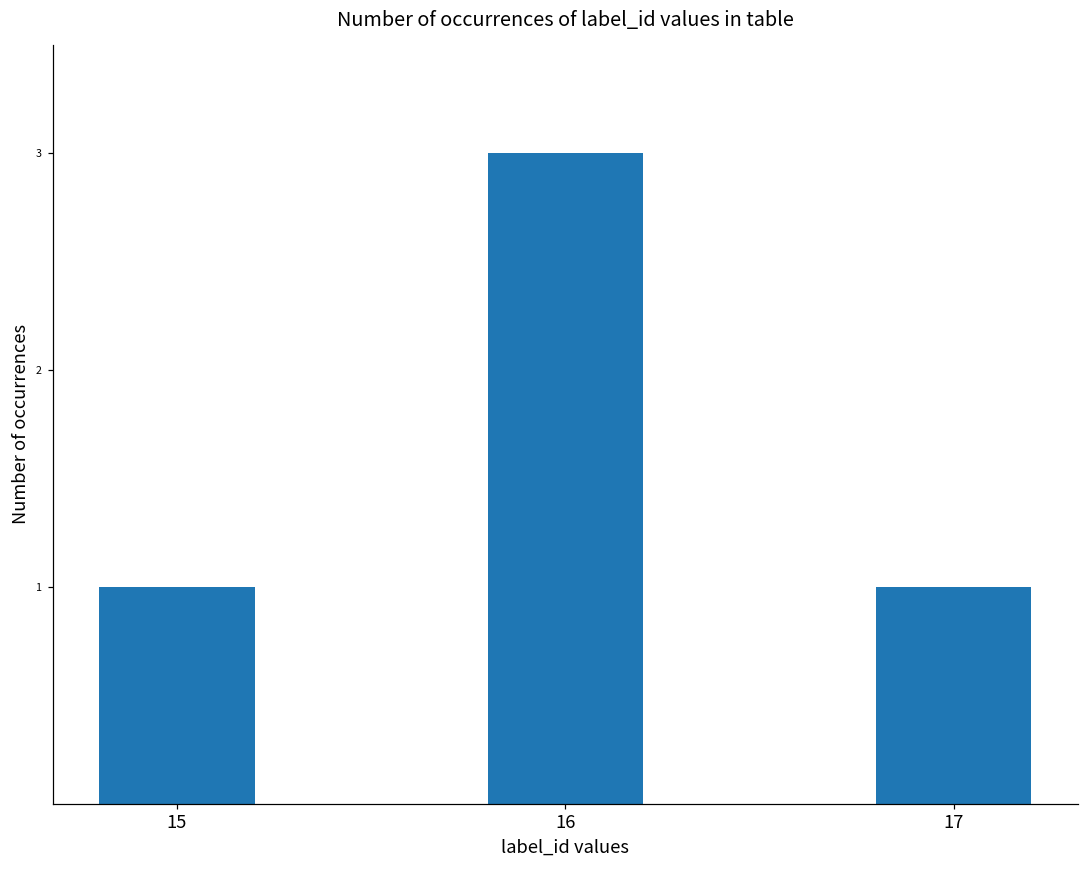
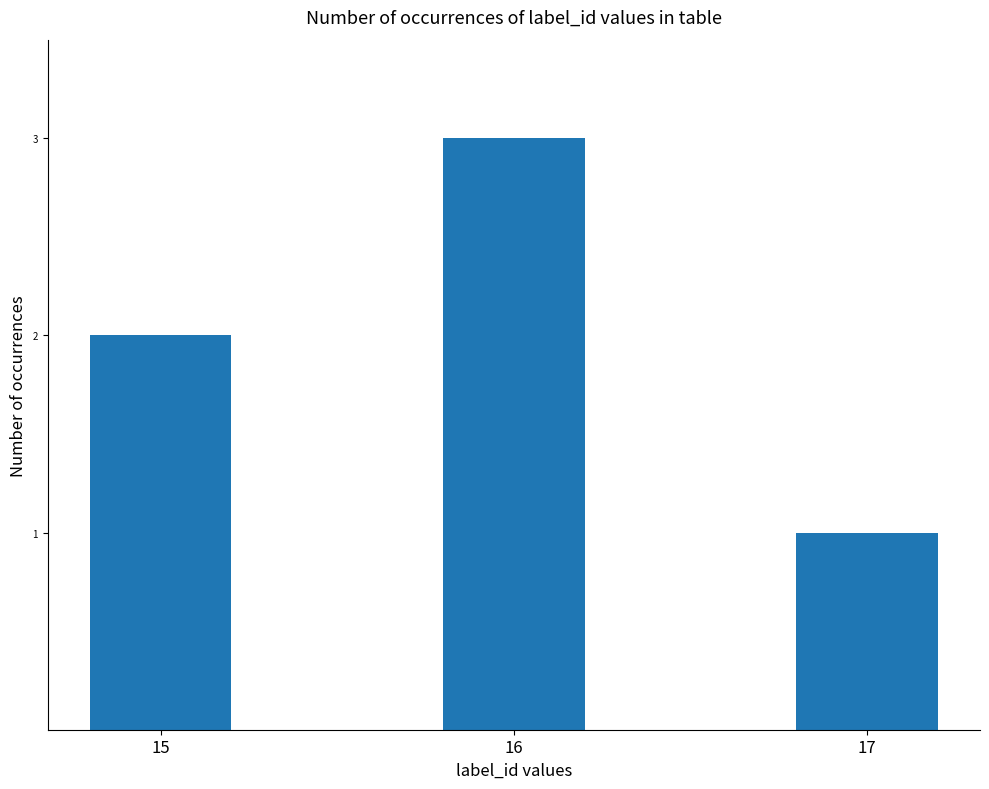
15: 1 -> 2
